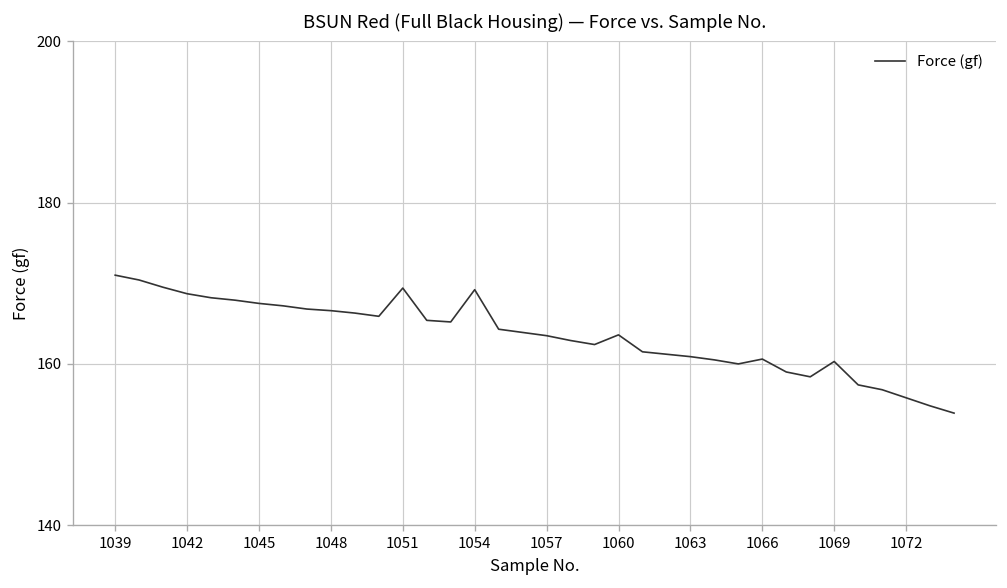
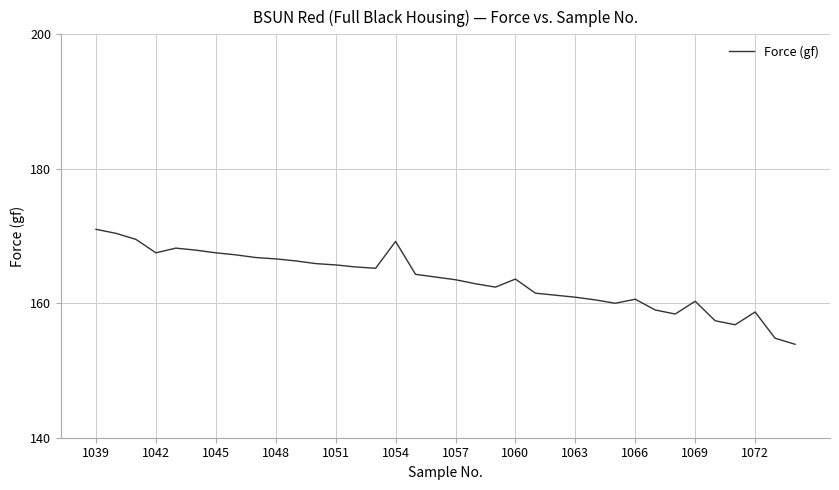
1042: 169 -> 168
1051: 169 -> 166
1072: 156 -> 159
